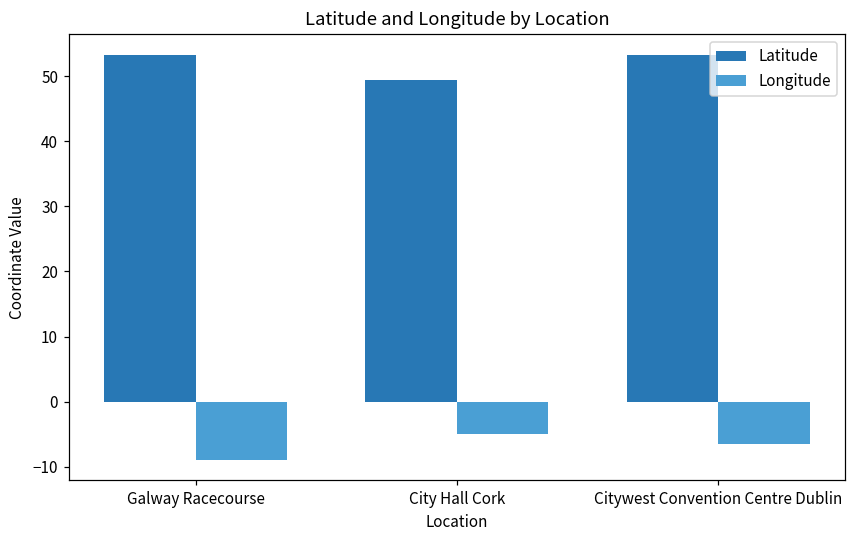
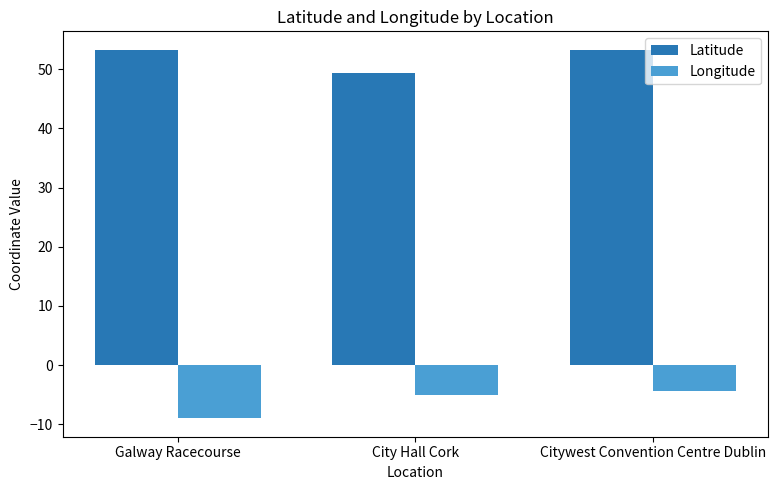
Longitude, Citywest Convention Centre Dublin: -6 -> -4
